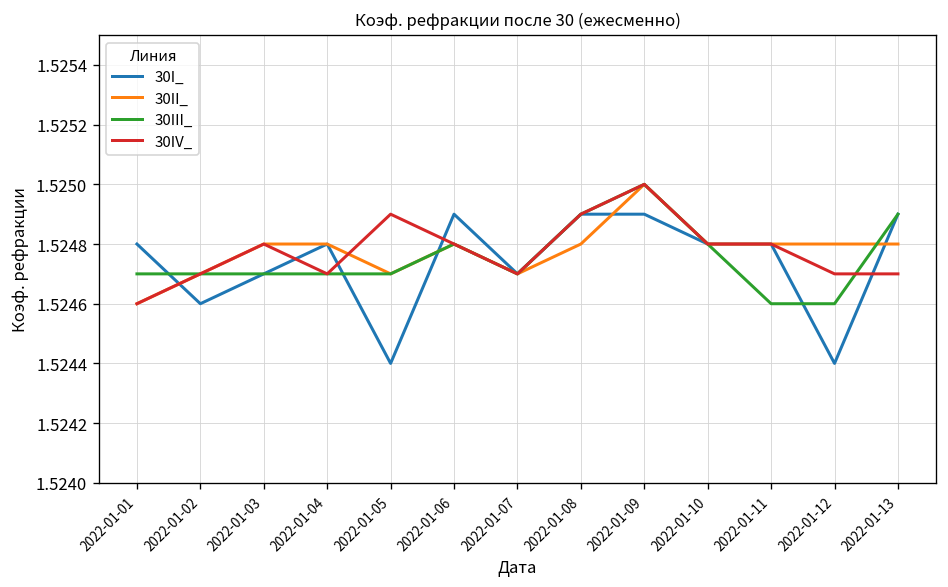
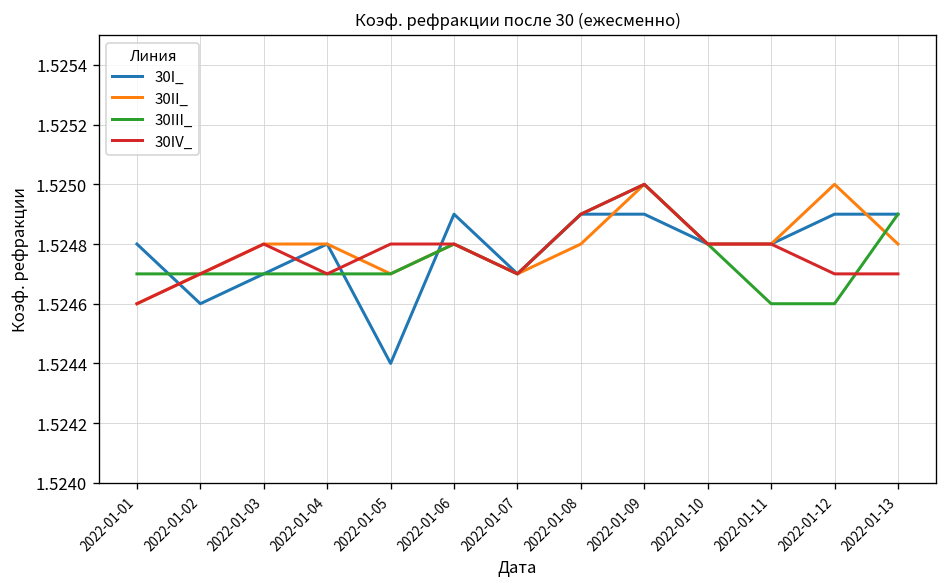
30IV_, 2022-01-05: 1.5249 -> 1.5248
30I_, 2022-01-12: 1.5244 -> 1.5249
30II_, 2022-01-12: 1.5248 -> 1.5250
